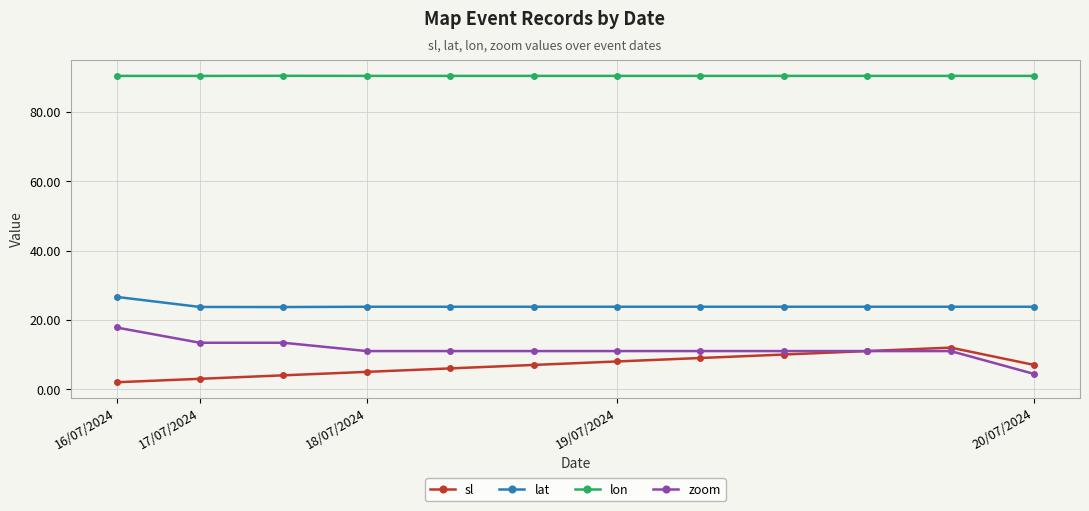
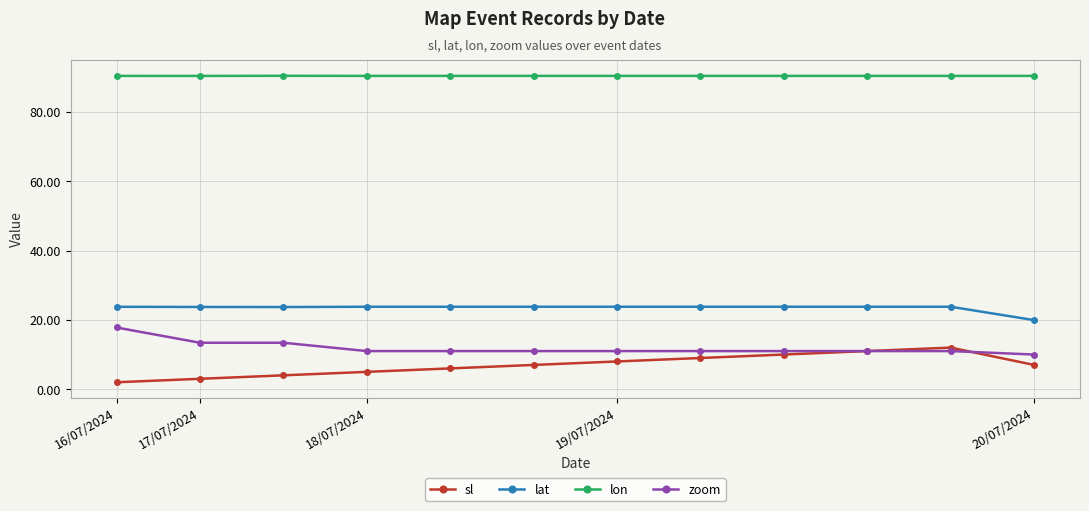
lat, 16/07/2024: 27 -> 24
lat, 20/07/2024: 24 -> 20
zoom, 20/07/2024: 4 -> 10
